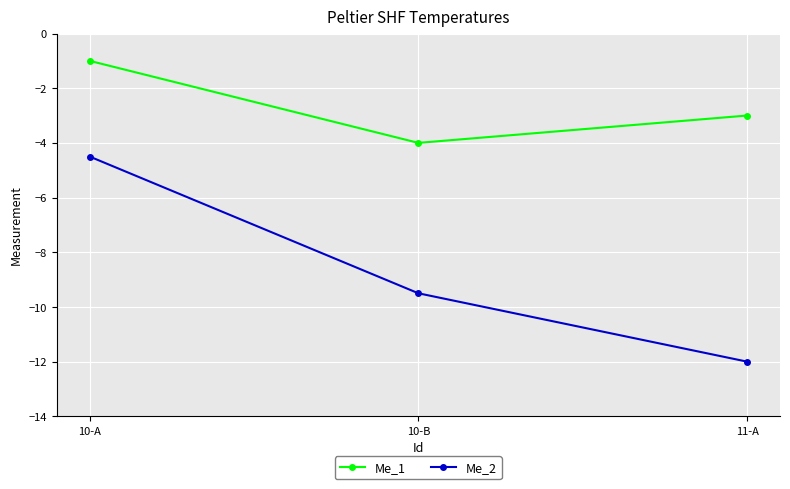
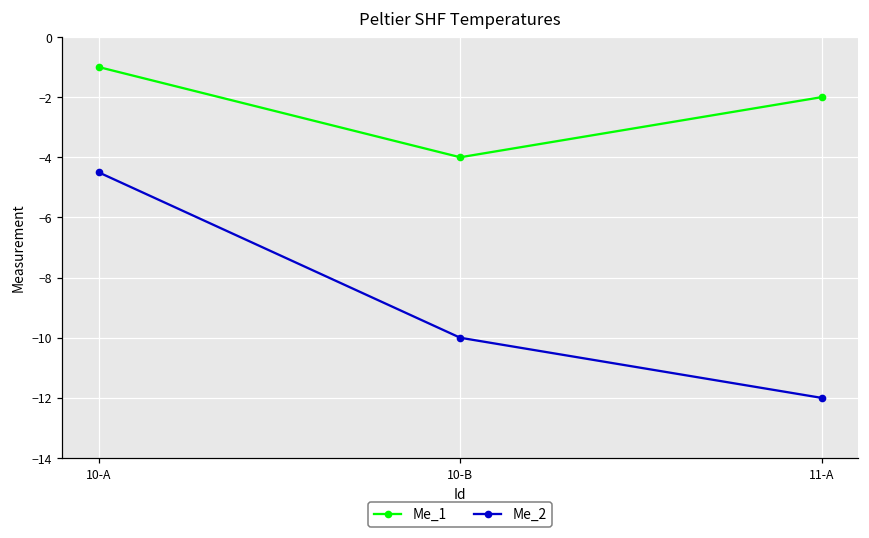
Me_2, 10-B: -9.5 -> -10.0
Me_1, 11-A: -3 -> -2
